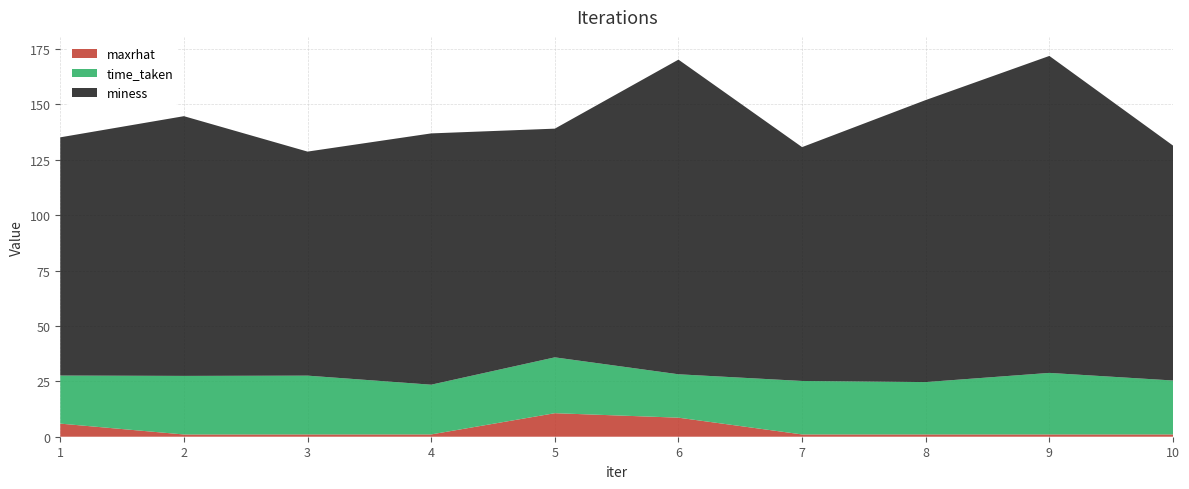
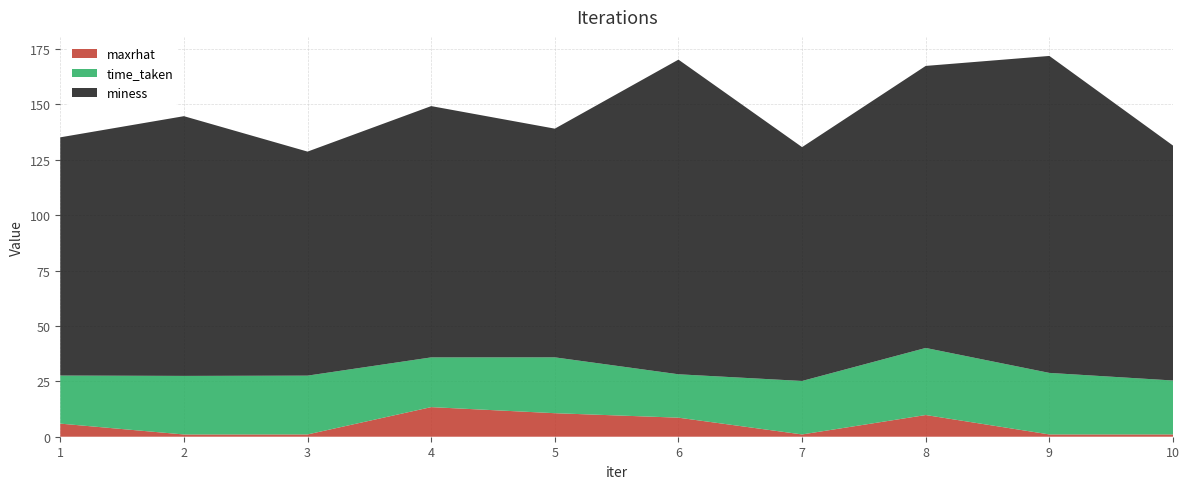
maxrhat, 4: 1 -> 13
maxrhat, 8: 1 -> 10
time_taken, 8: 24 -> 30
